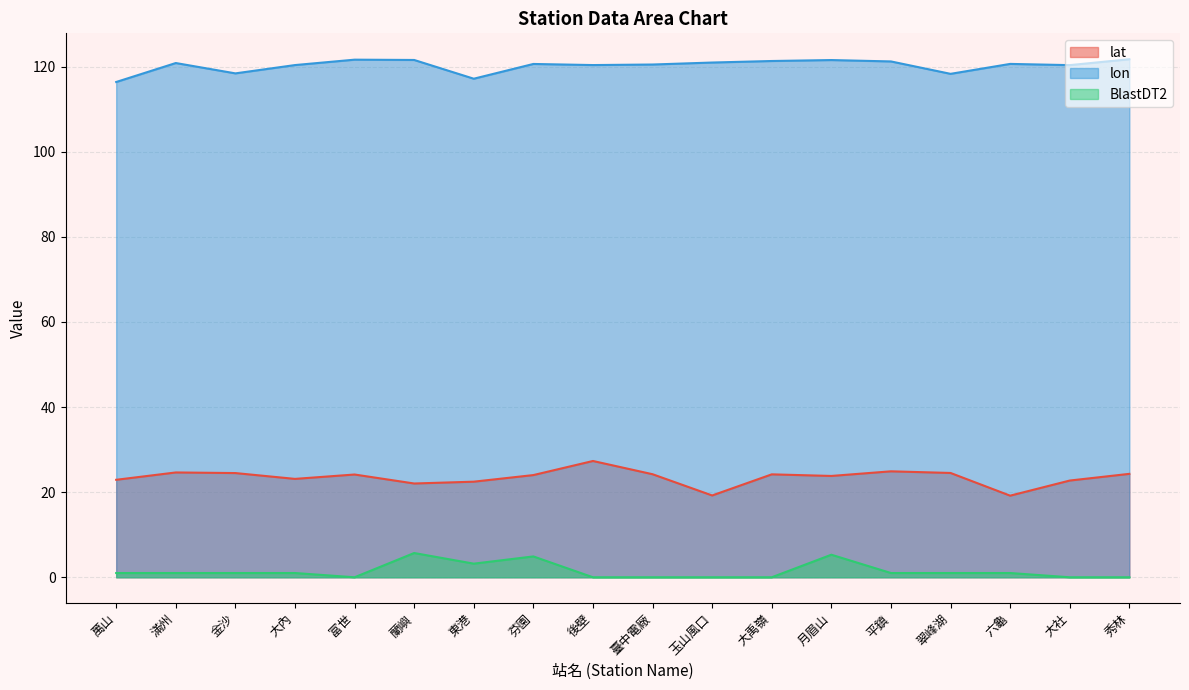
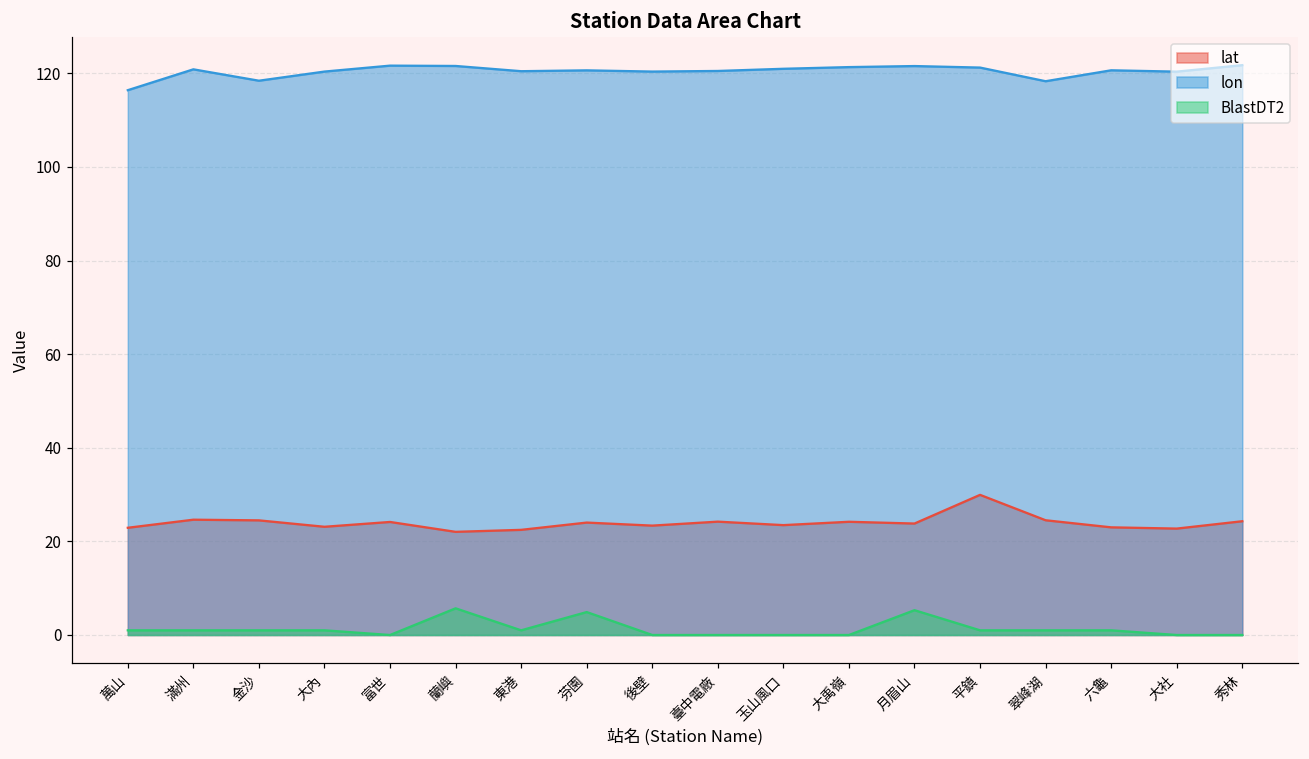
lon, 東港: 117 -> 120
BlastDT2, 東港: 3 -> 1
lat, 後壁: 27 -> 23
lat, 玉山風口: 19 -> 23
lat, 平鎮: 25 -> 30
lat, 六龜: 19 -> 23
